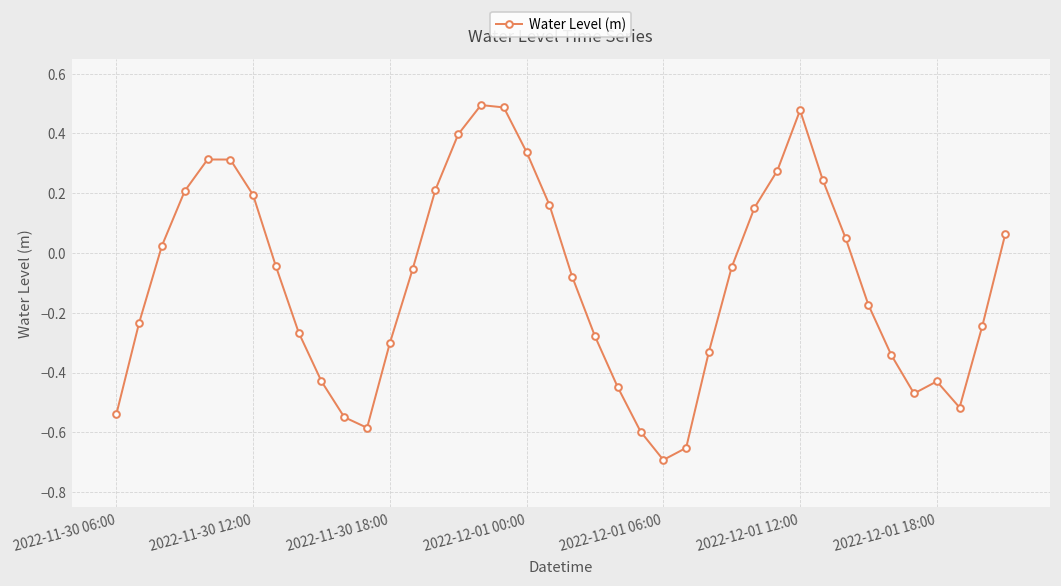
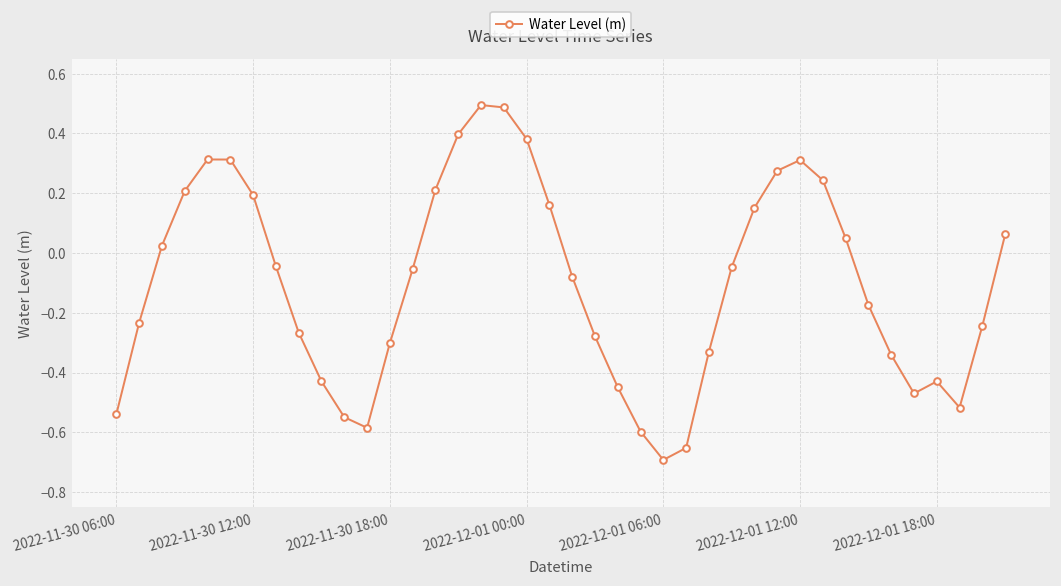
2022-12-01 00:00: 0.34 -> 0.38
2022-12-01 12:00: 0.48 -> 0.31
